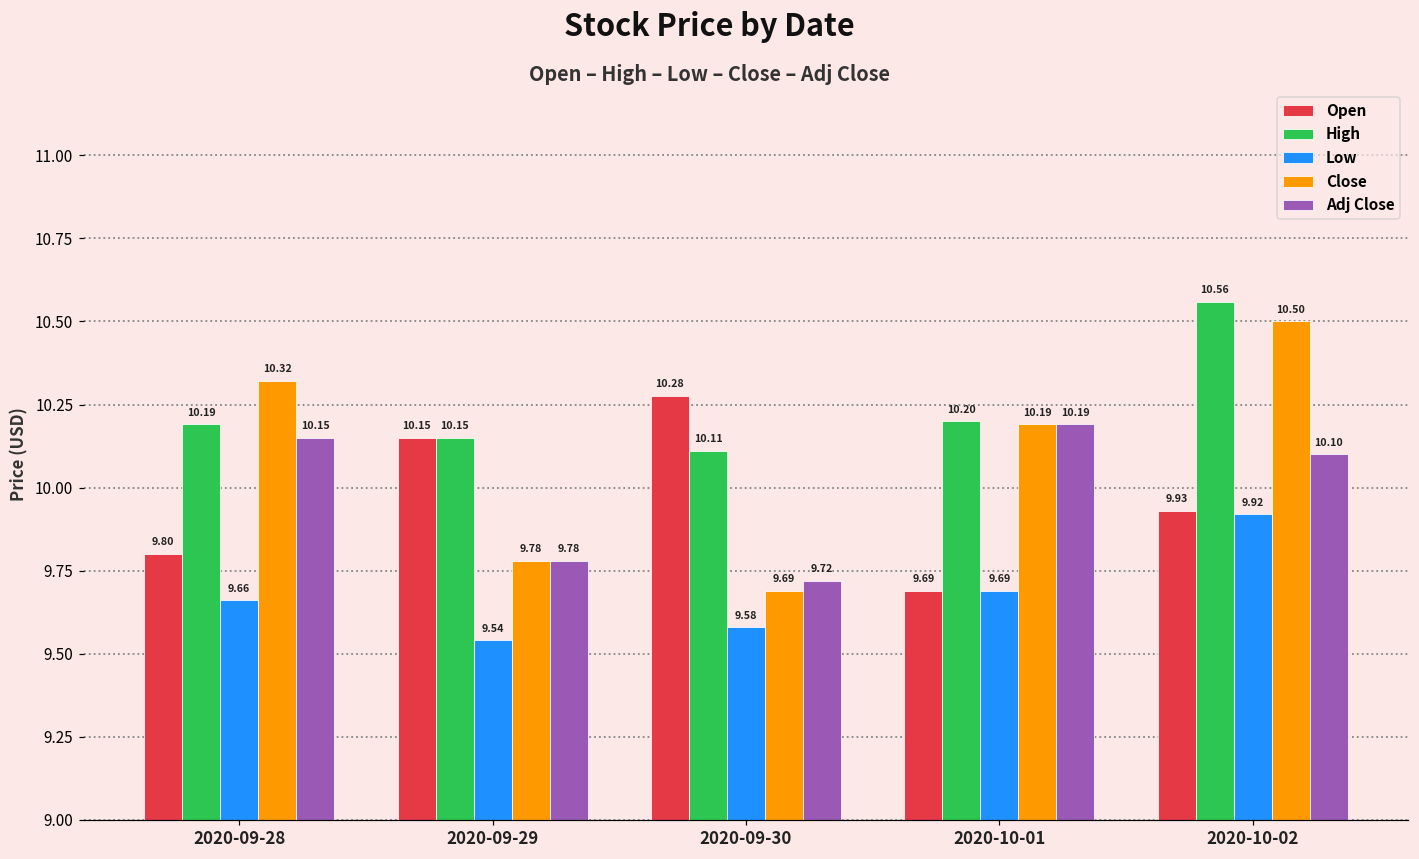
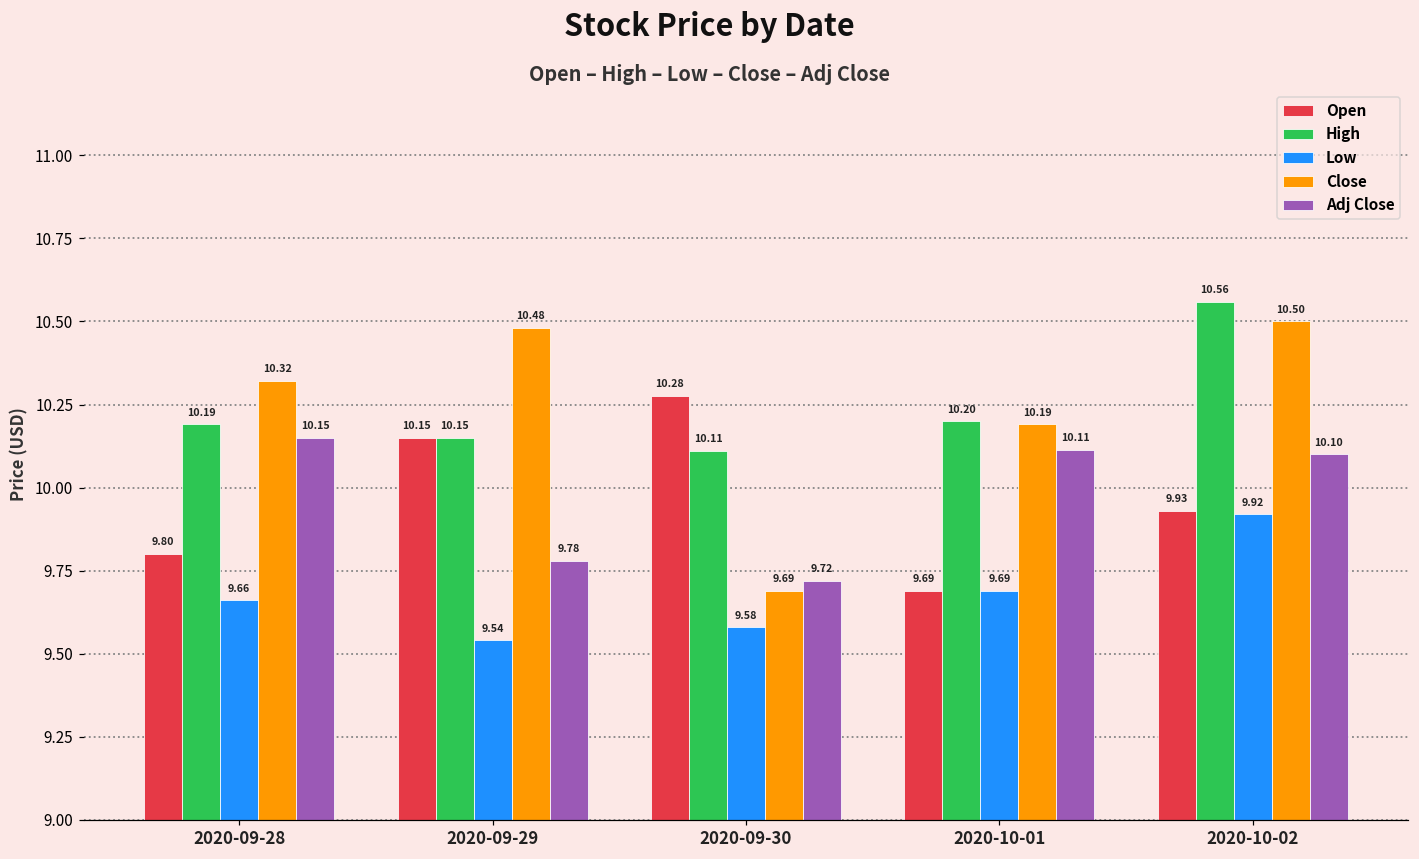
Close, 2020-09-29: 9.78 -> 10.48
Adj Close, 2020-10-01: 10.19 -> 10.11
